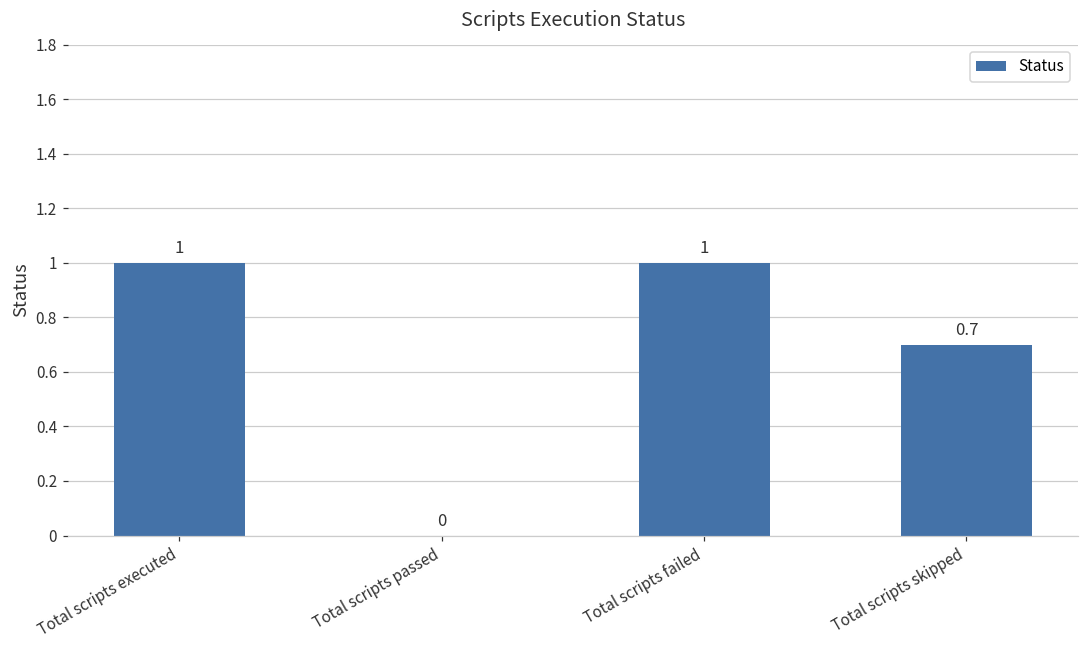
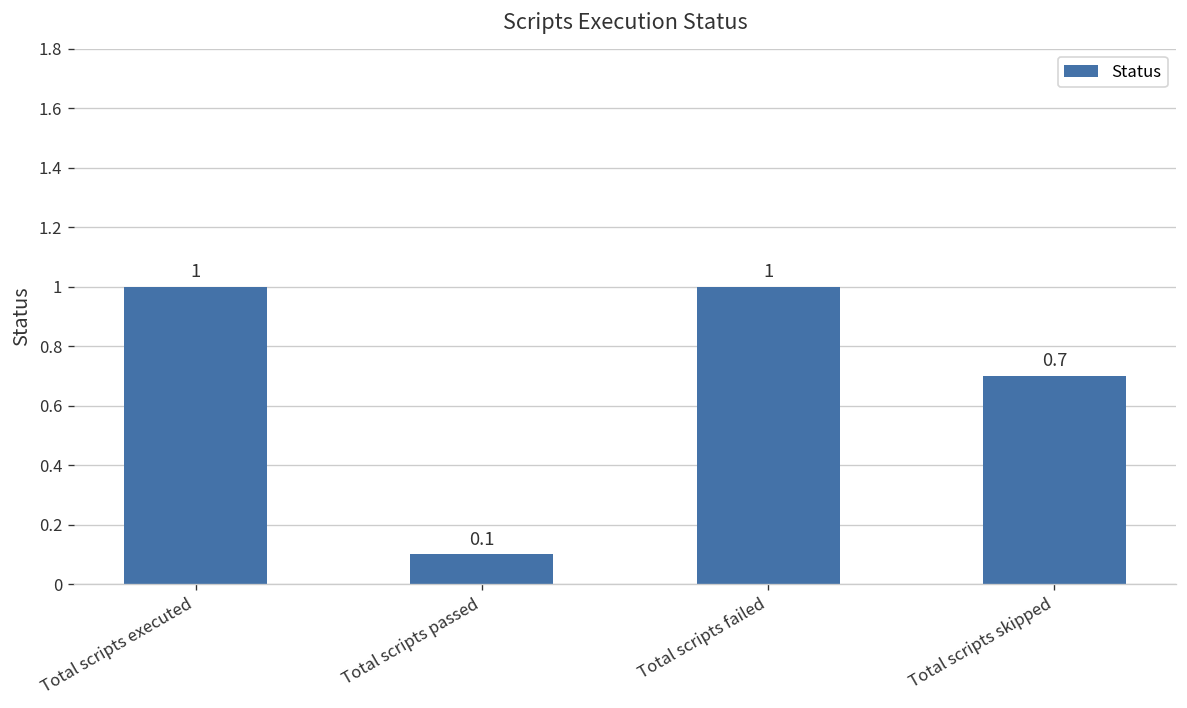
Total scripts passed: 0 -> 0.1
